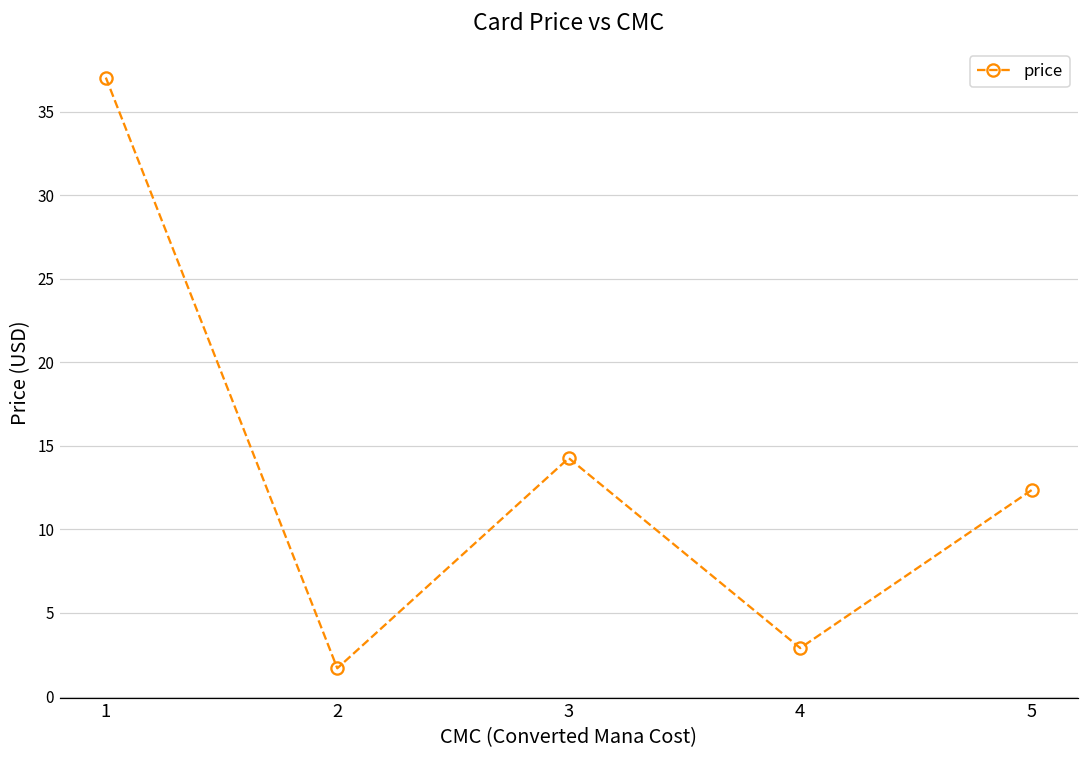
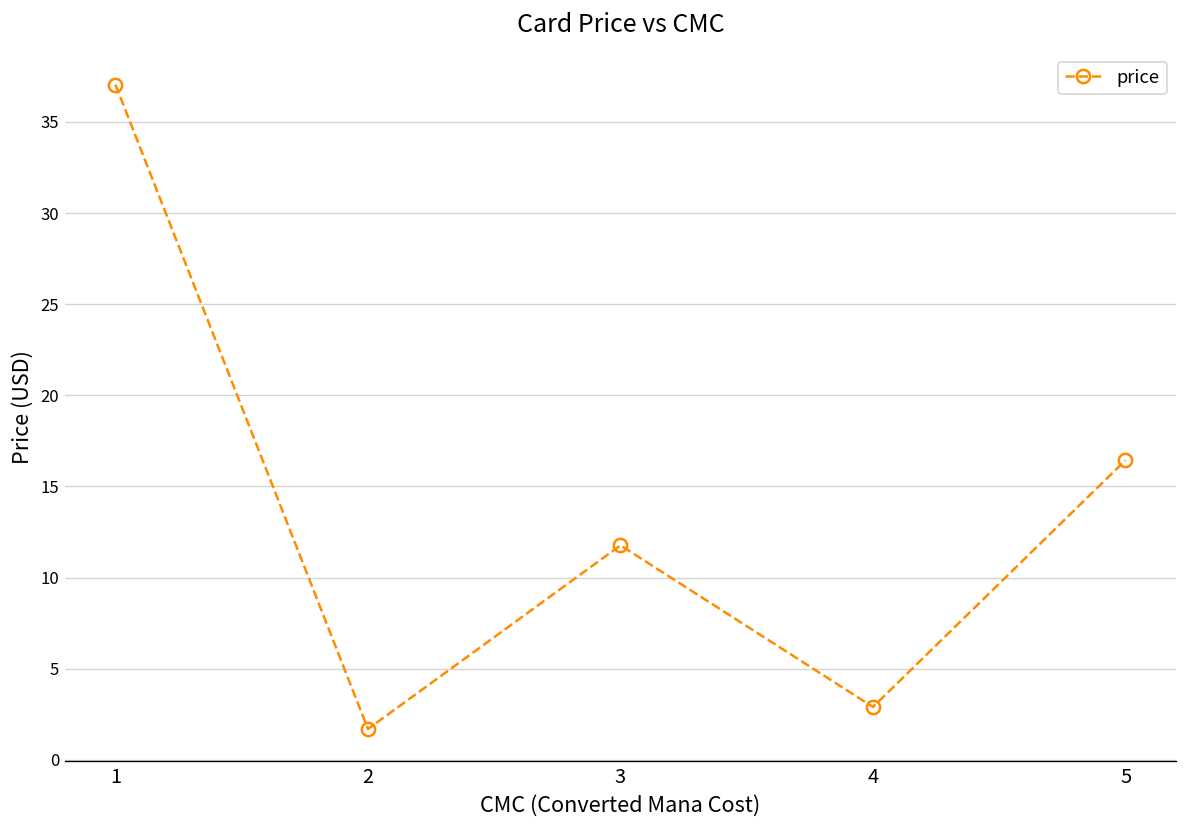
3: 14.3 -> 11.8
5: 12.4 -> 16.4
